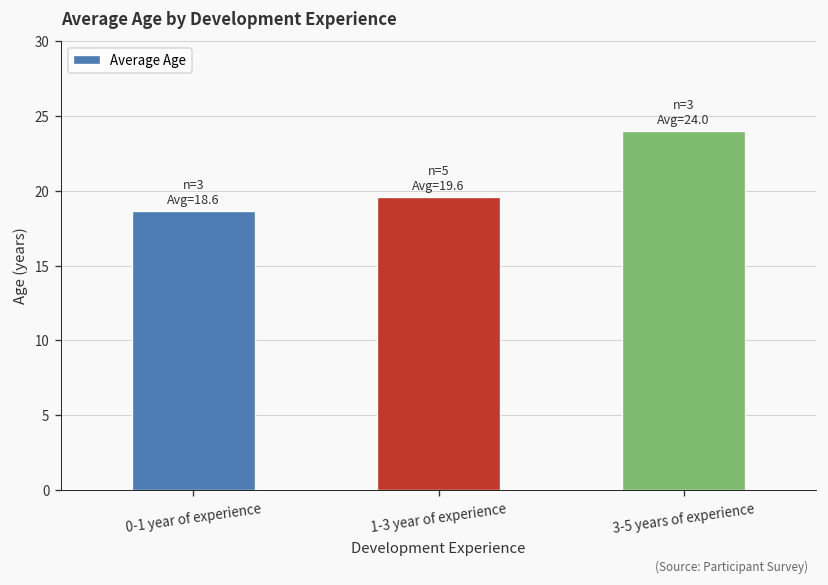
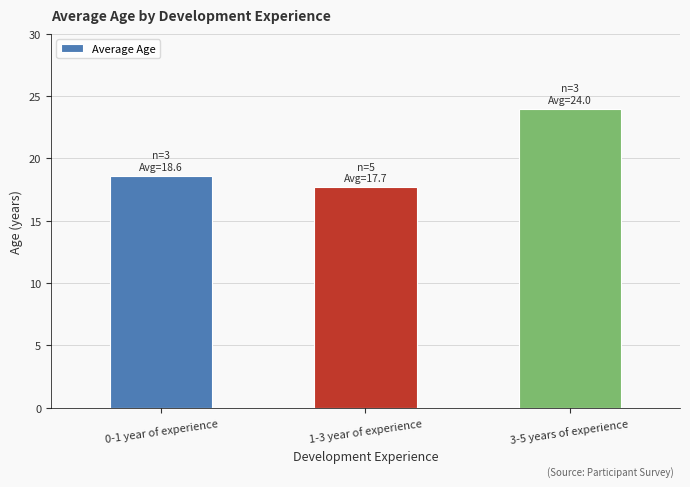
Average Age, 1-3 year of experience: 19.6 -> 17.7
